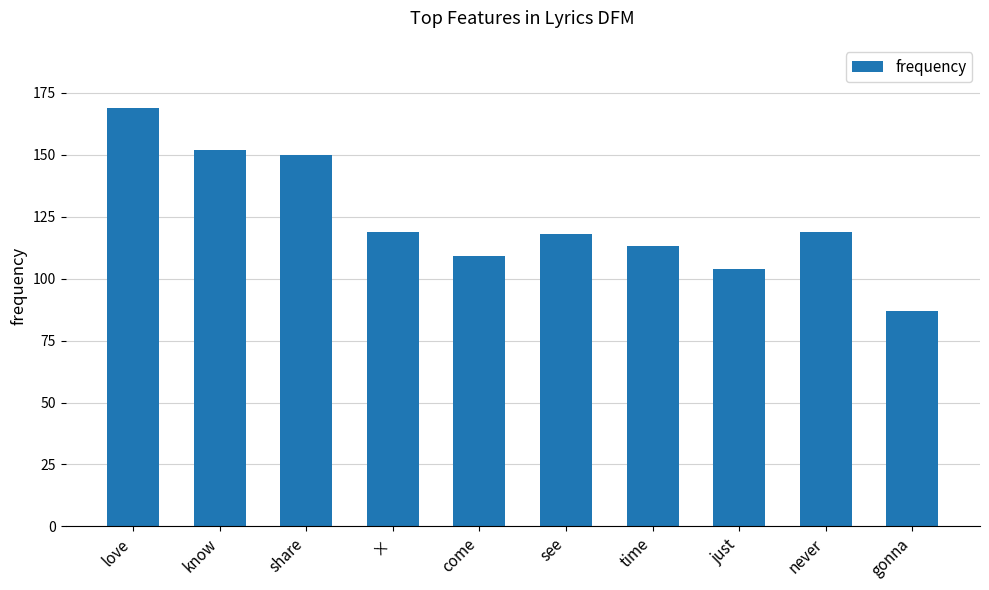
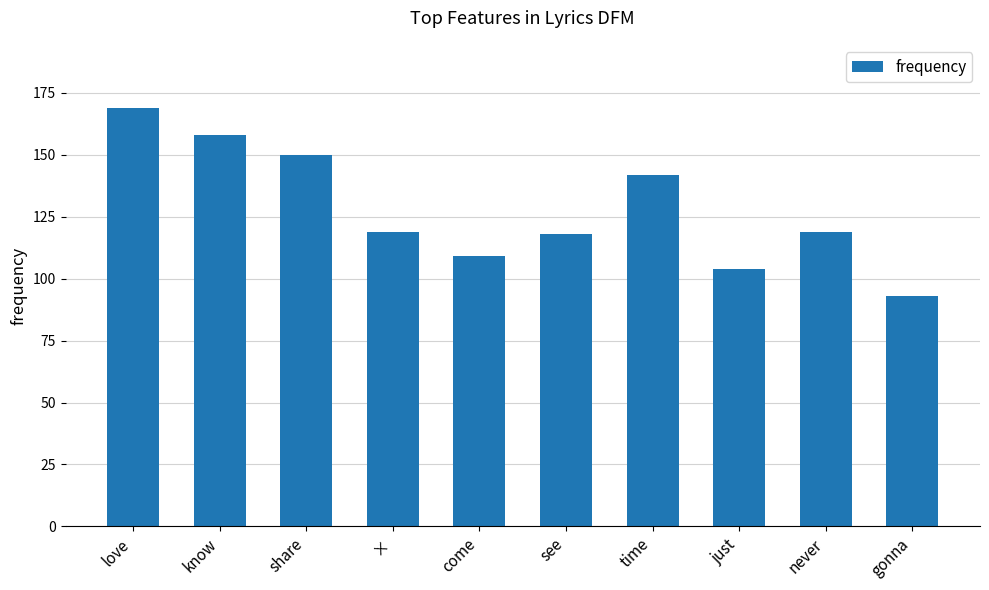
know: 152 -> 158
time: 113 -> 142
gonna: 87 -> 93
